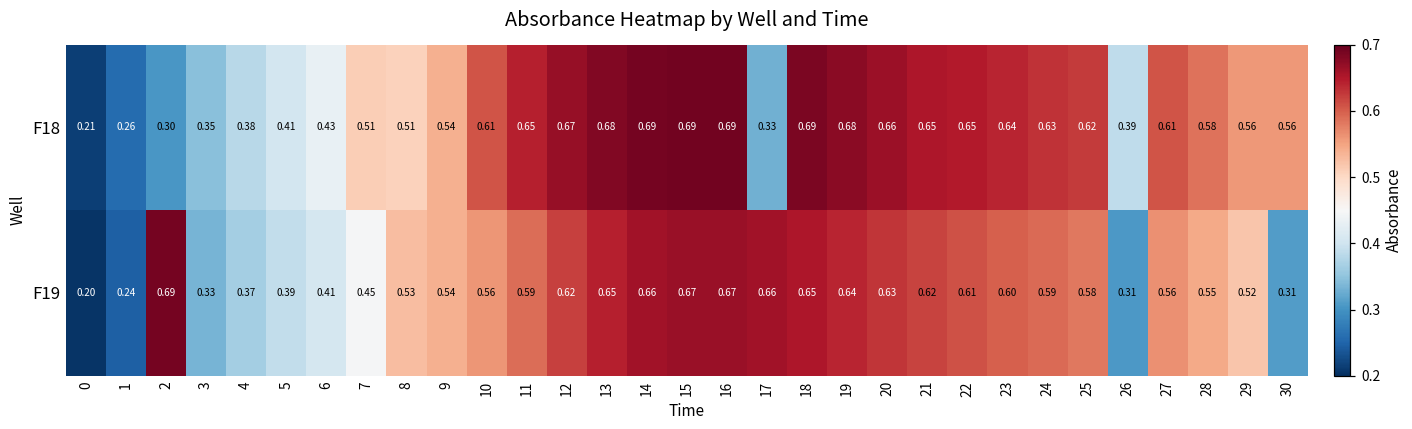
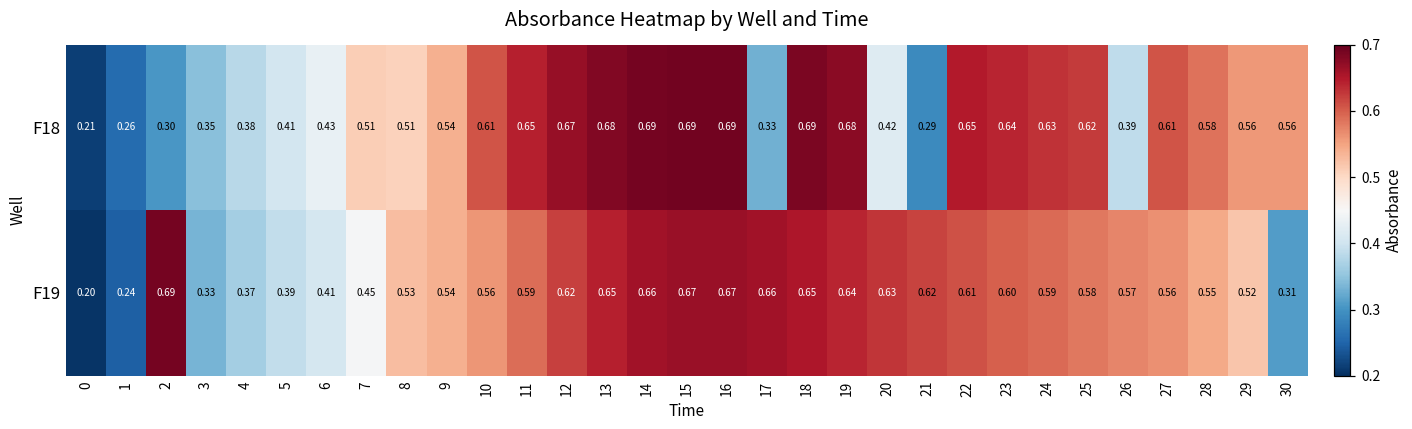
F18, 20: 0.66 -> 0.42
F18, 21: 0.65 -> 0.29
F19, 26: 0.31 -> 0.57
